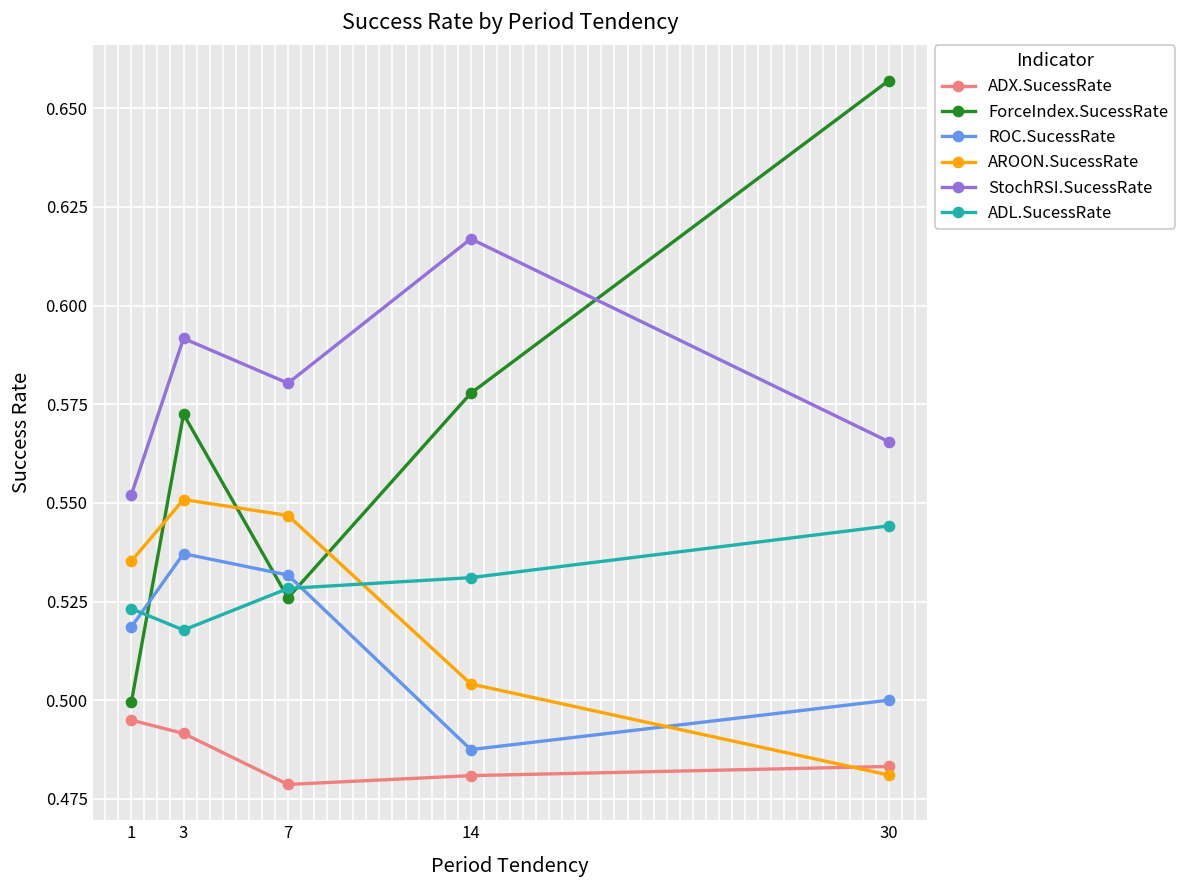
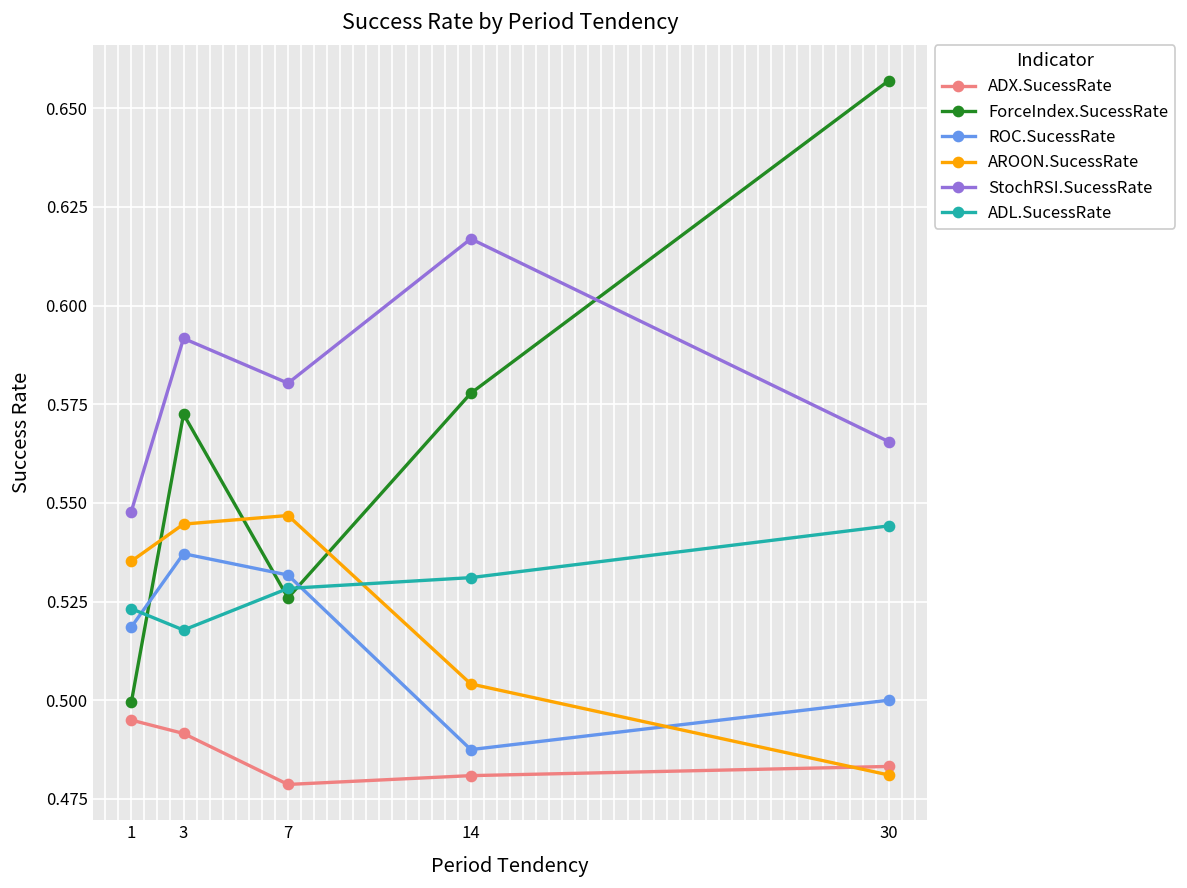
StochRSI.SucessRate, 1: 0.552 -> 0.548
AROON.SucessRate, 3: 0.551 -> 0.545
